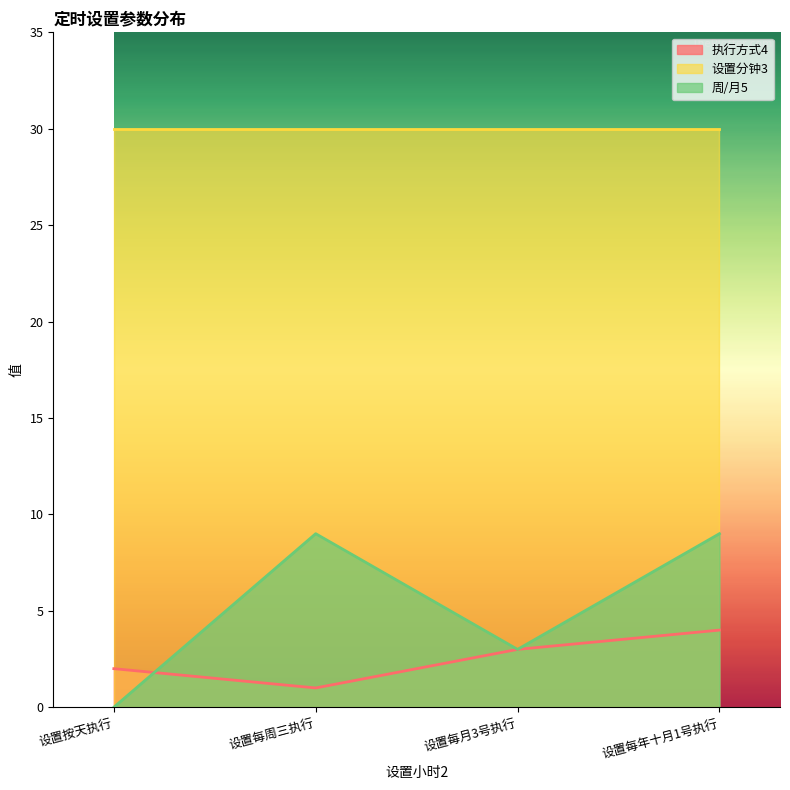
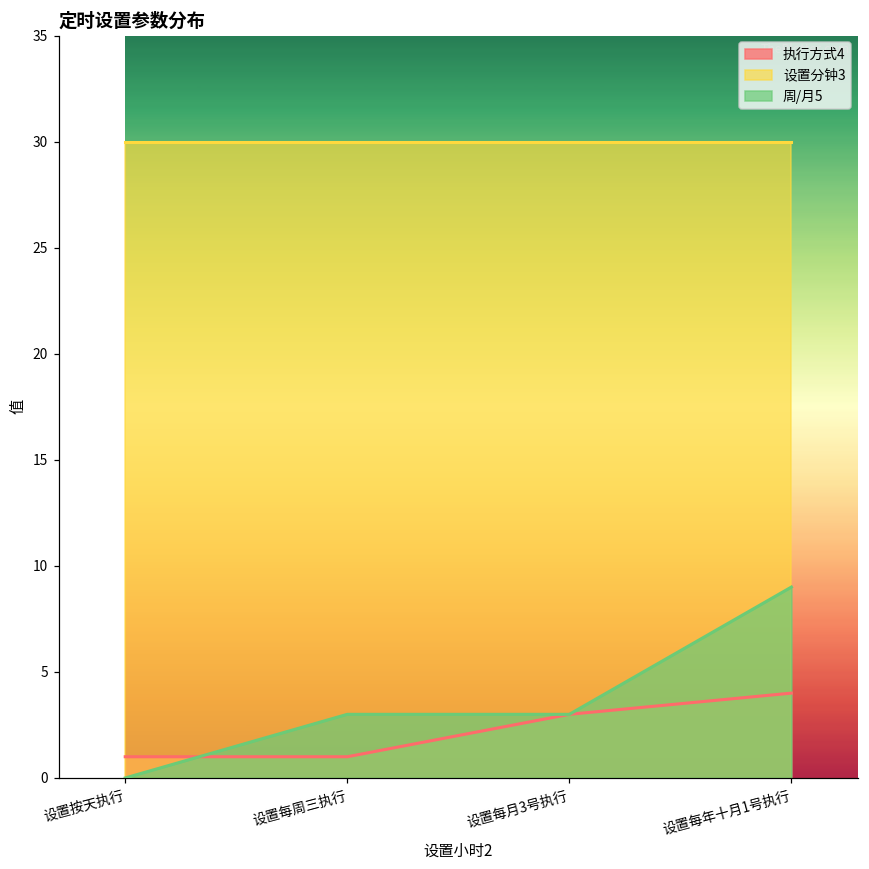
执行方式4, 设置按天执行: 2 -> 1
周/月5, 设置每周三执行: 9 -> 3
